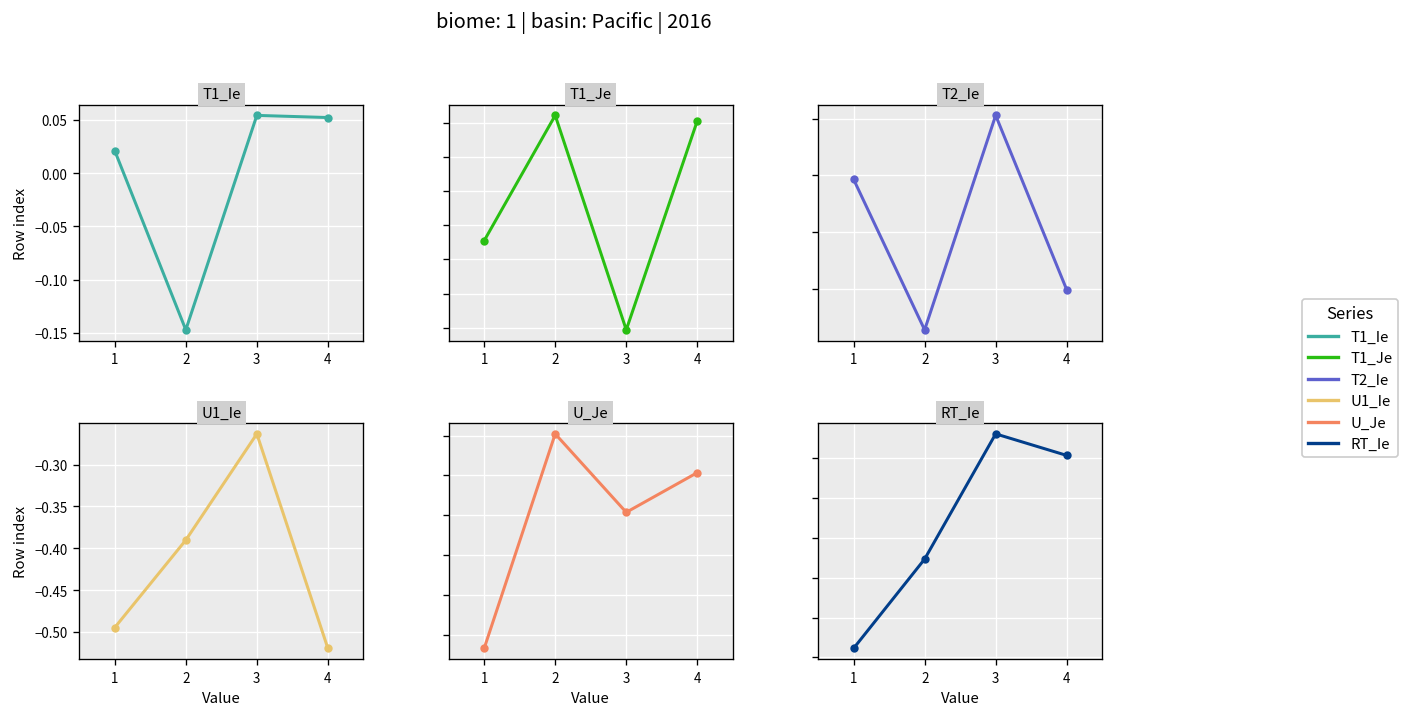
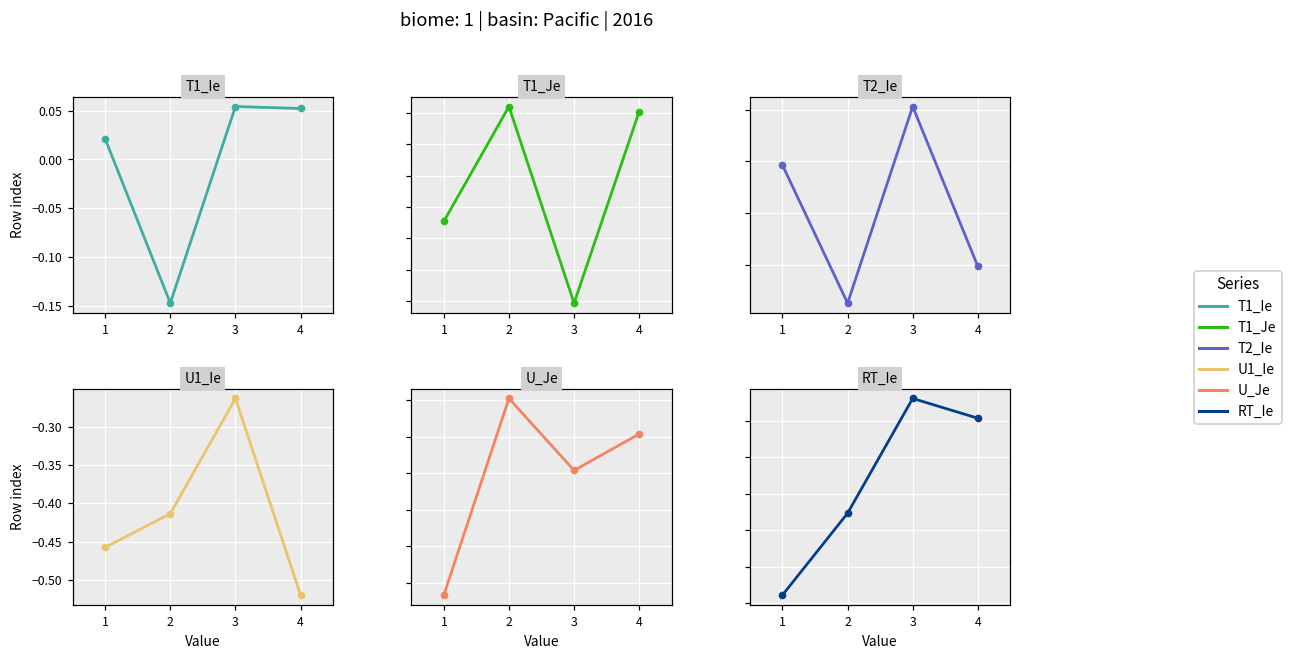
U1_Ie, 1: -0.49 -> -0.46
U1_Ie, 2: -0.39 -> -0.41
